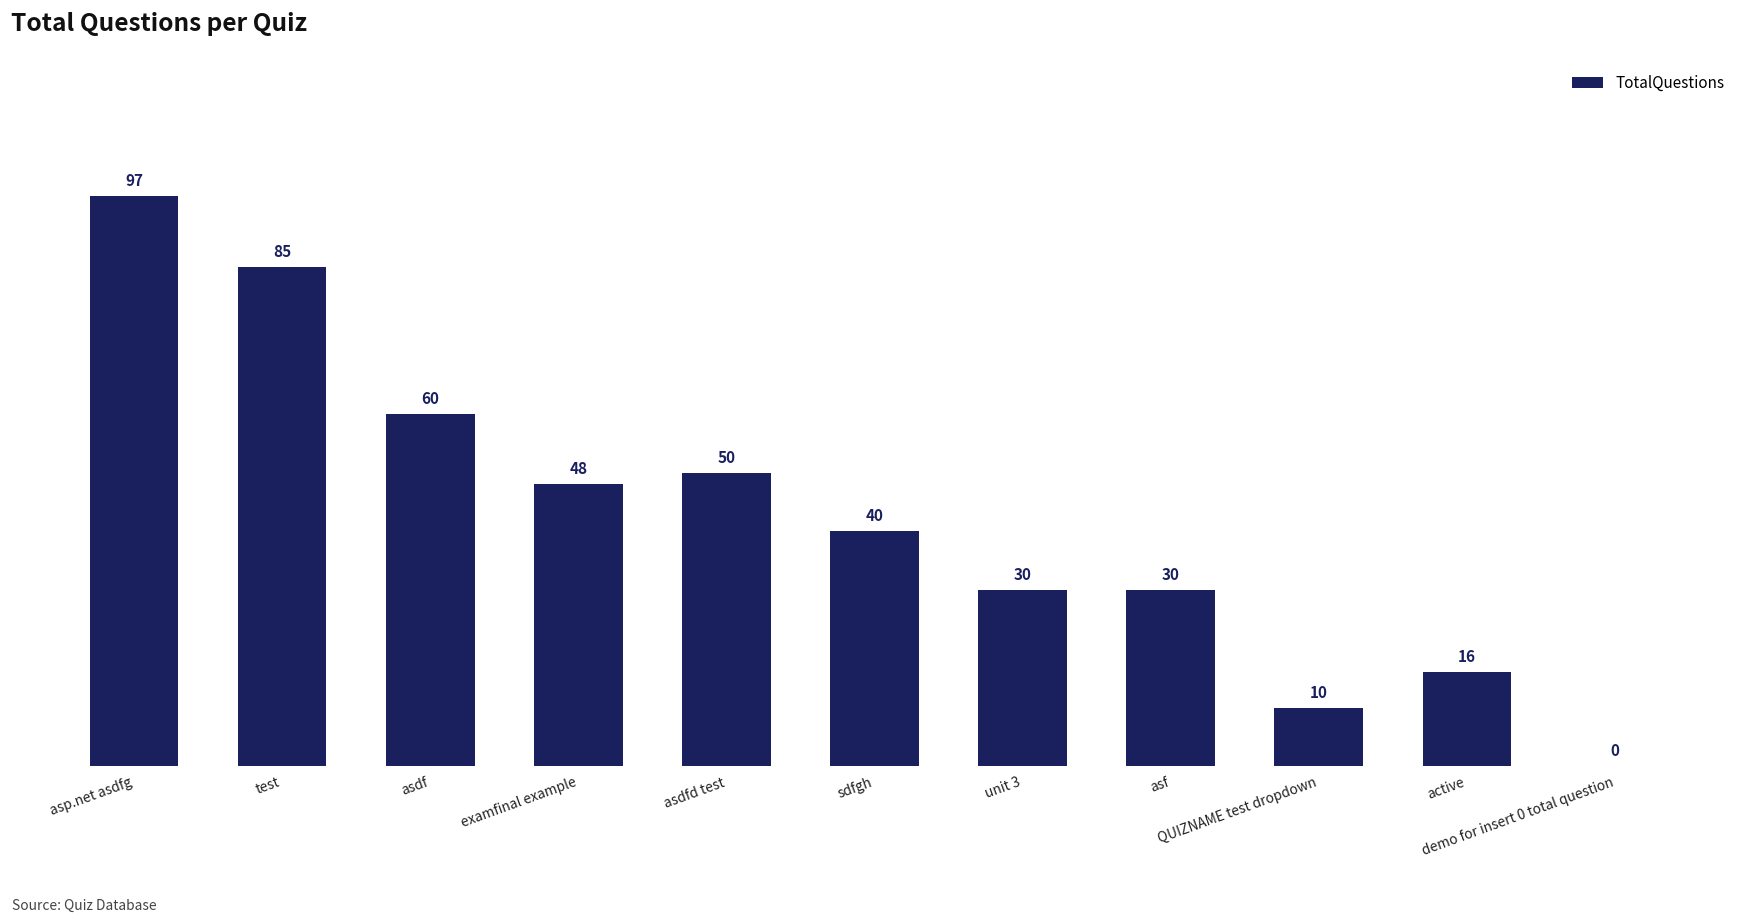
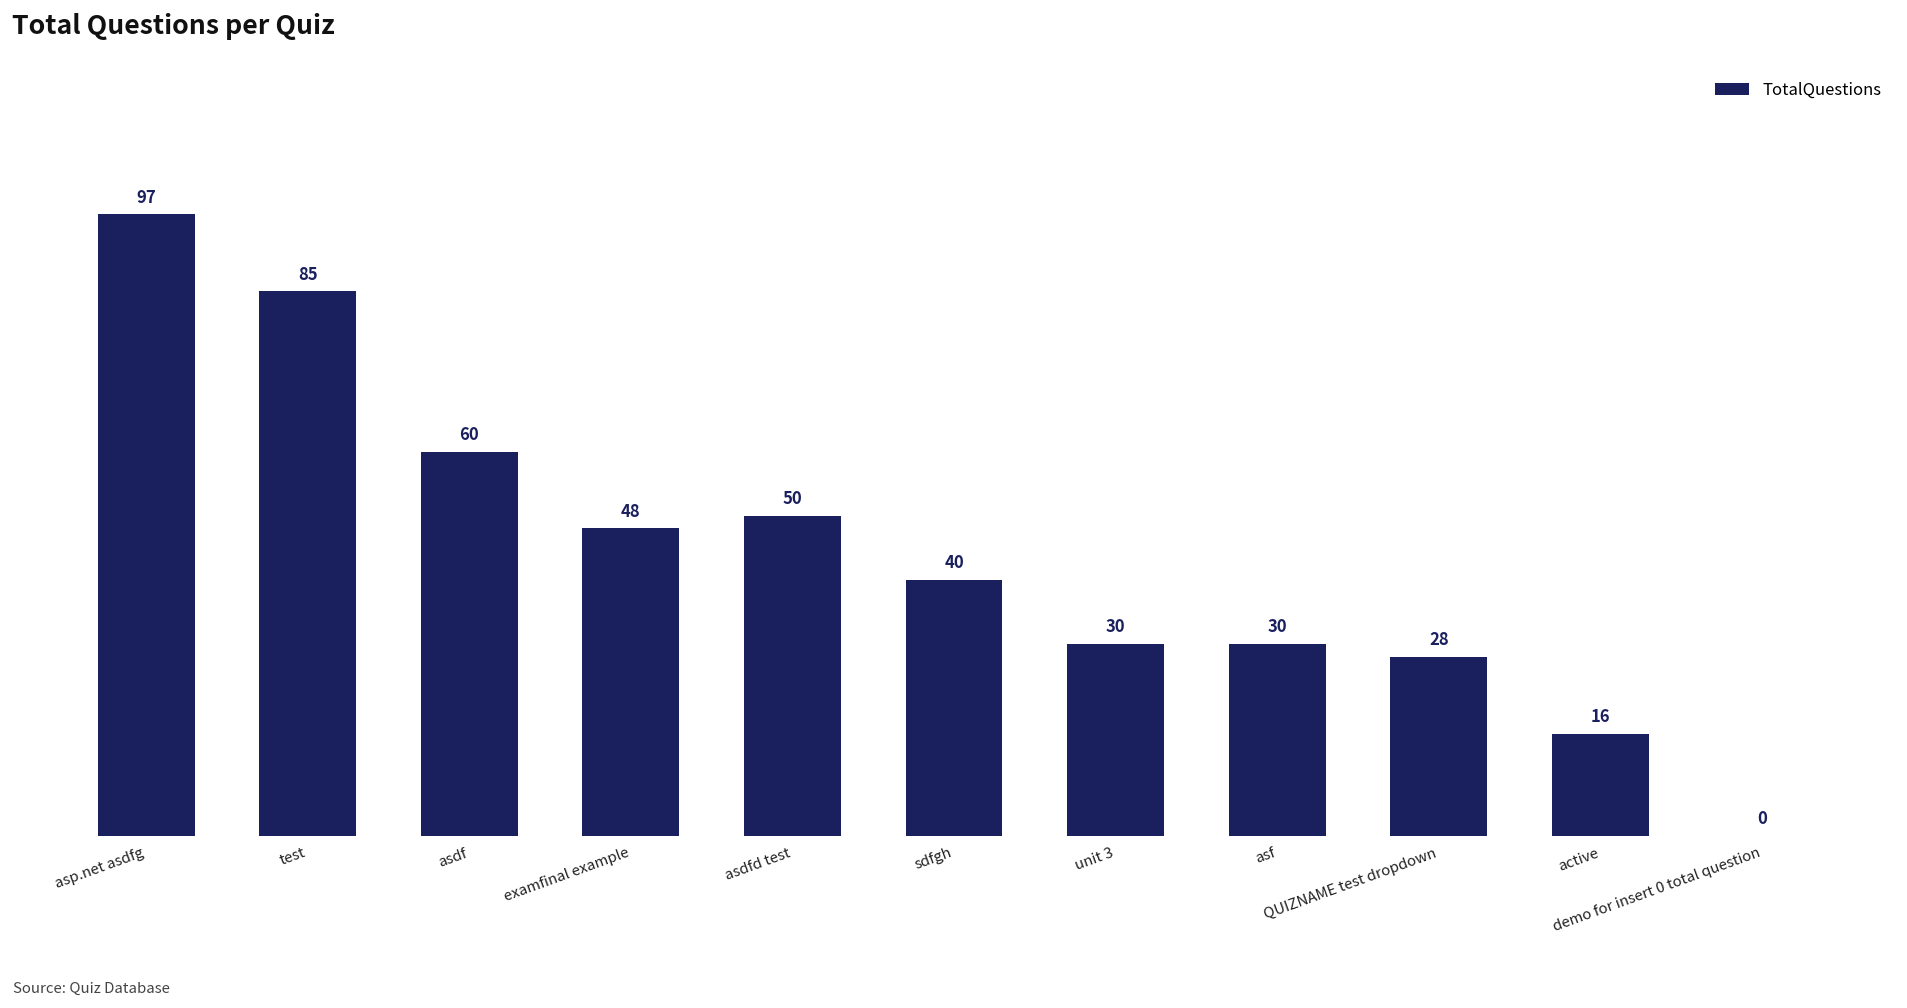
QUIZNAME test dropdown: 10 -> 28
